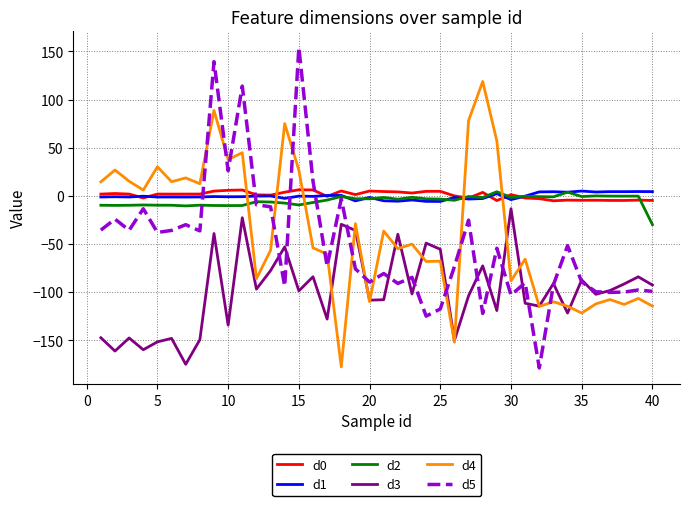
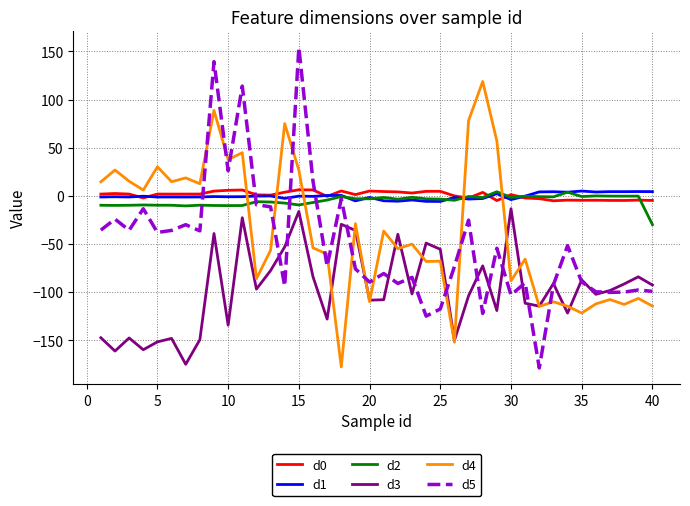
d3, 15: -100 -> -20
